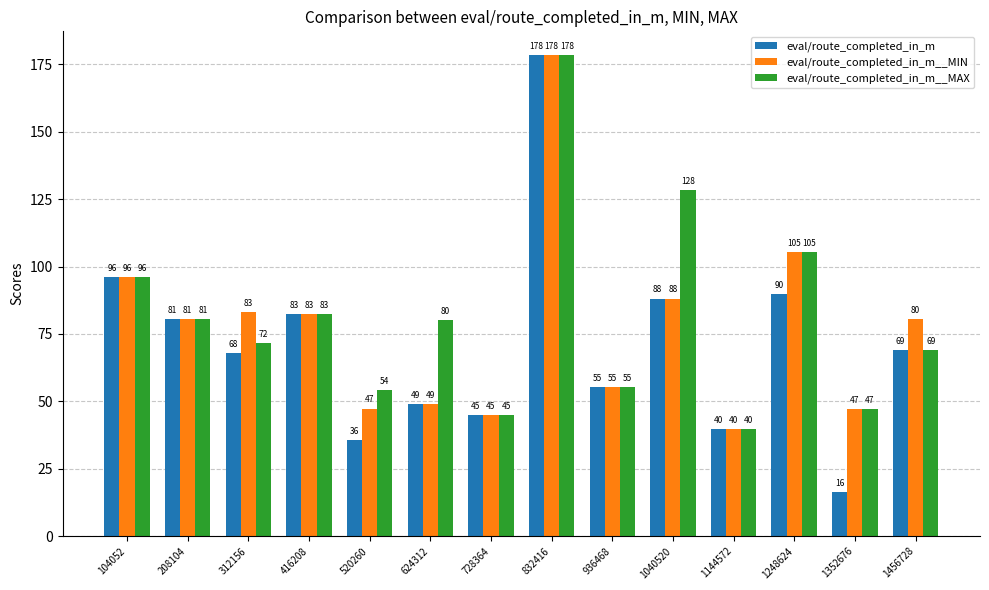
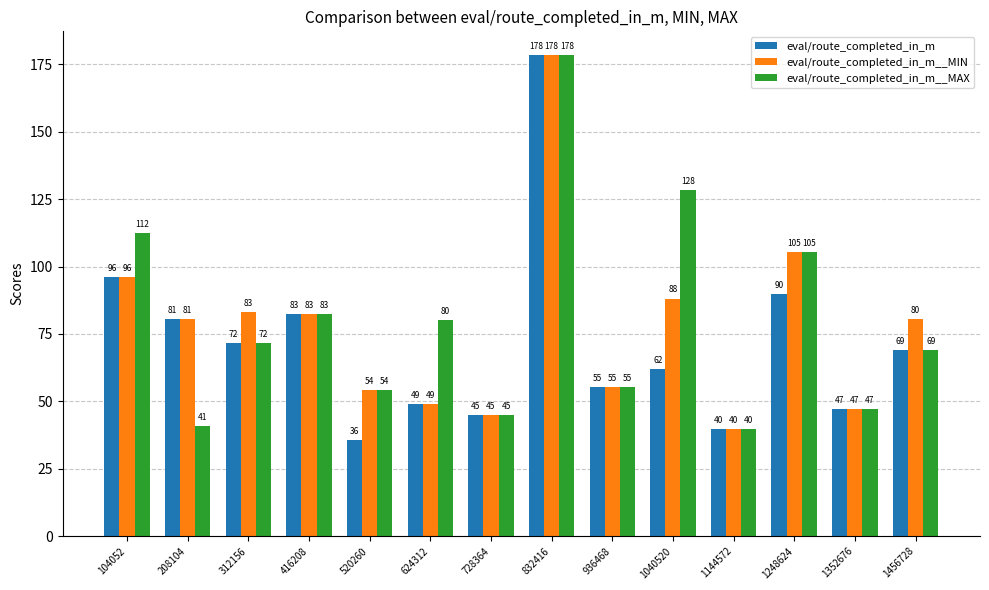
eval/route_completed_in_m__MAX, 104052: 96 -> 112
eval/route_completed_in_m__MAX, 208104: 81 -> 41
eval/route_completed_in_m, 312156: 68 -> 72
eval/route_completed_in_m__MIN, 520260: 47 -> 54
eval/route_completed_in_m, 1040520: 88 -> 62
eval/route_completed_in_m, 1352676: 16 -> 47
